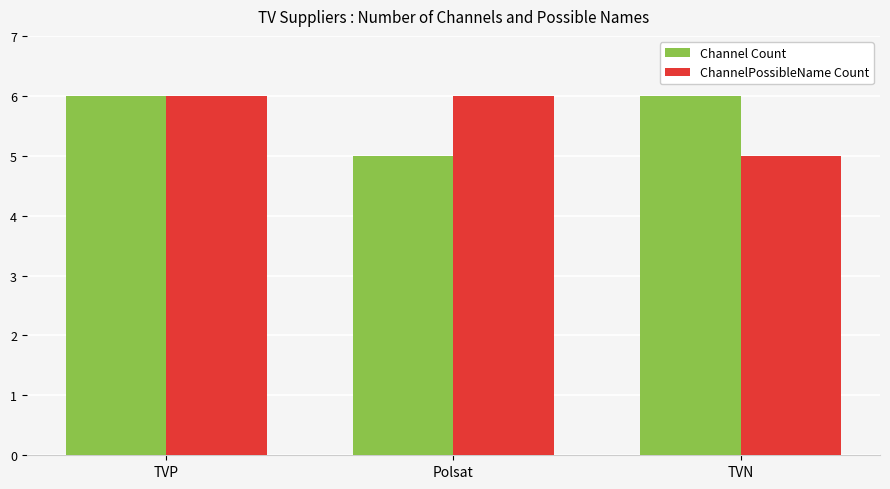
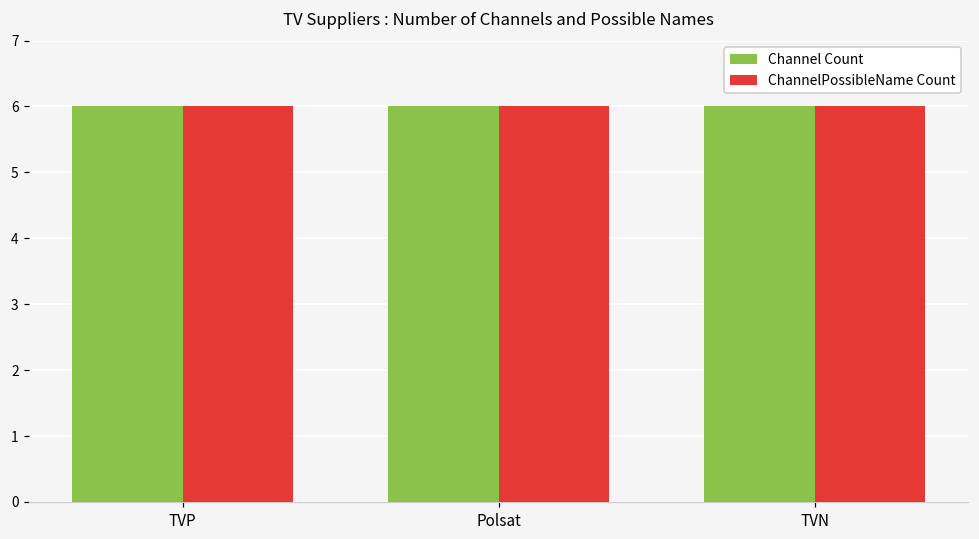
Channel Count, Polsat: 5 -> 6
ChannelPossibleName Count, TVN: 5 -> 6
